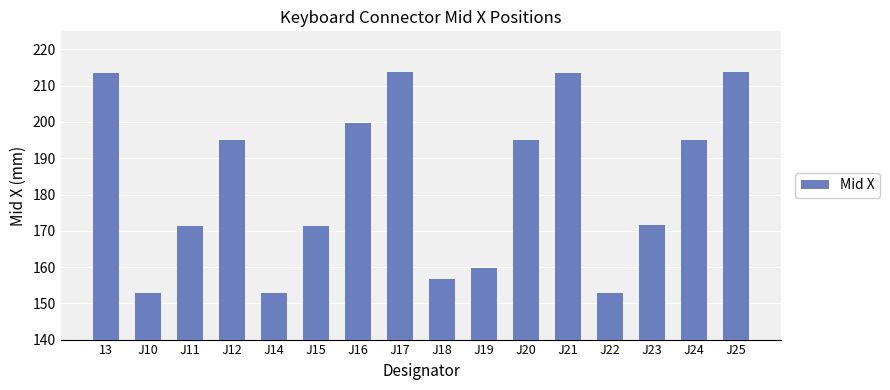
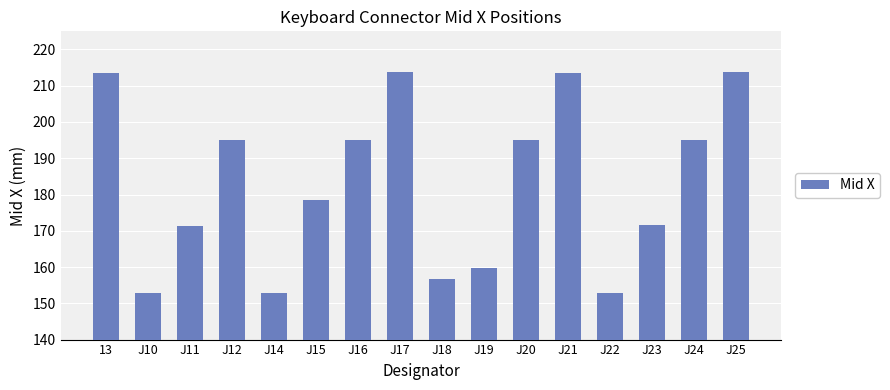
J15: 171 -> 178
J16: 200 -> 195
